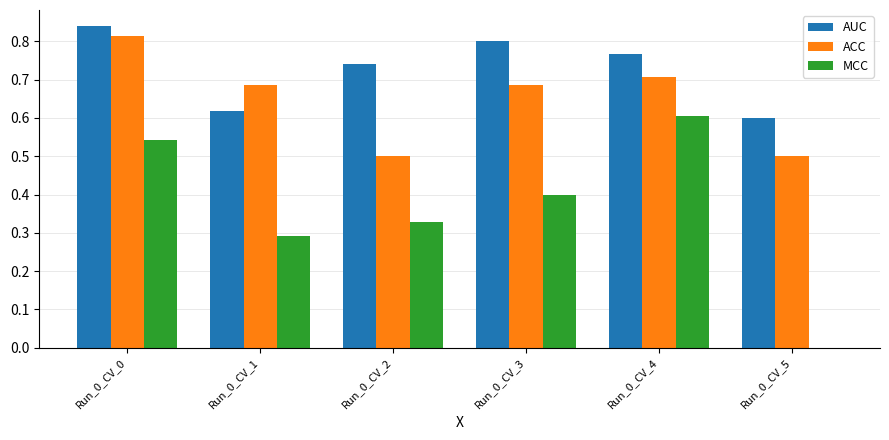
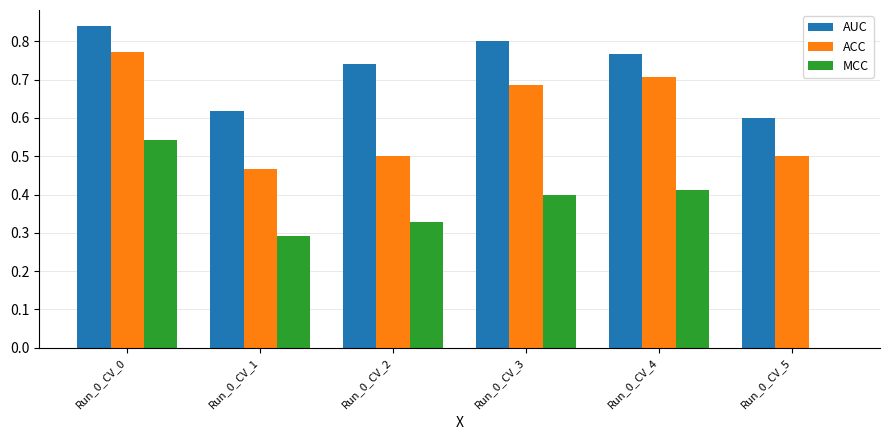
ACC, Run_0_CV_0: 0.81 -> 0.77
ACC, Run_0_CV_1: 0.69 -> 0.47
MCC, Run_0_CV_4: 0.60 -> 0.41
